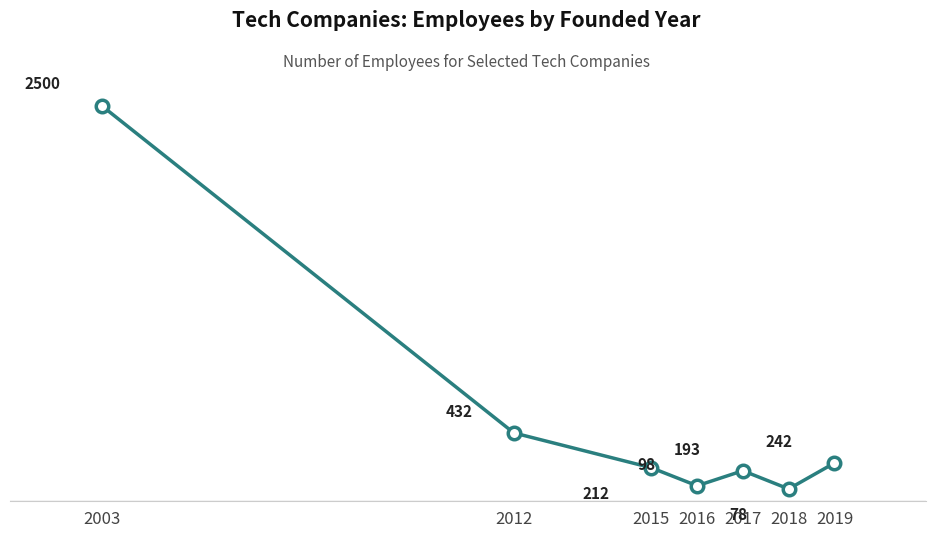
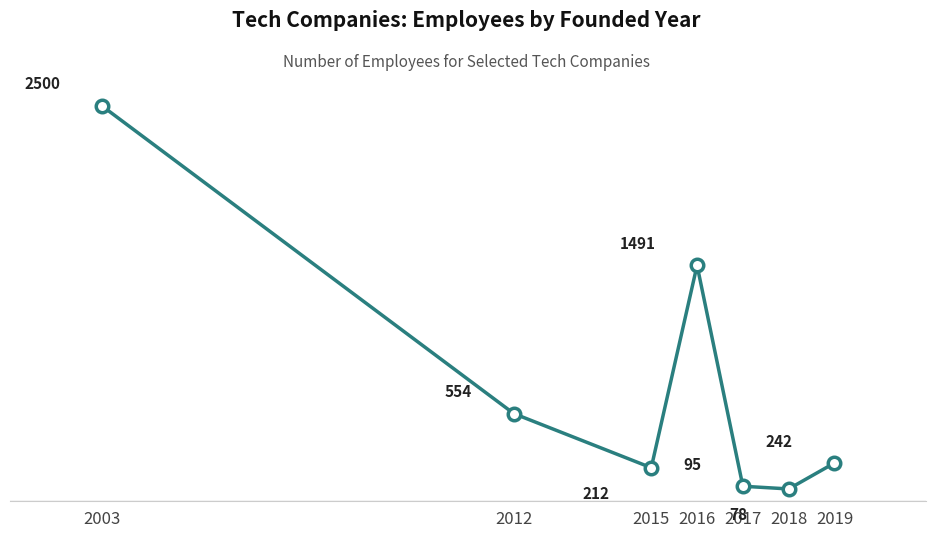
2012: 432 -> 554
2016: 98 -> 1491
2017: 193 -> 95
